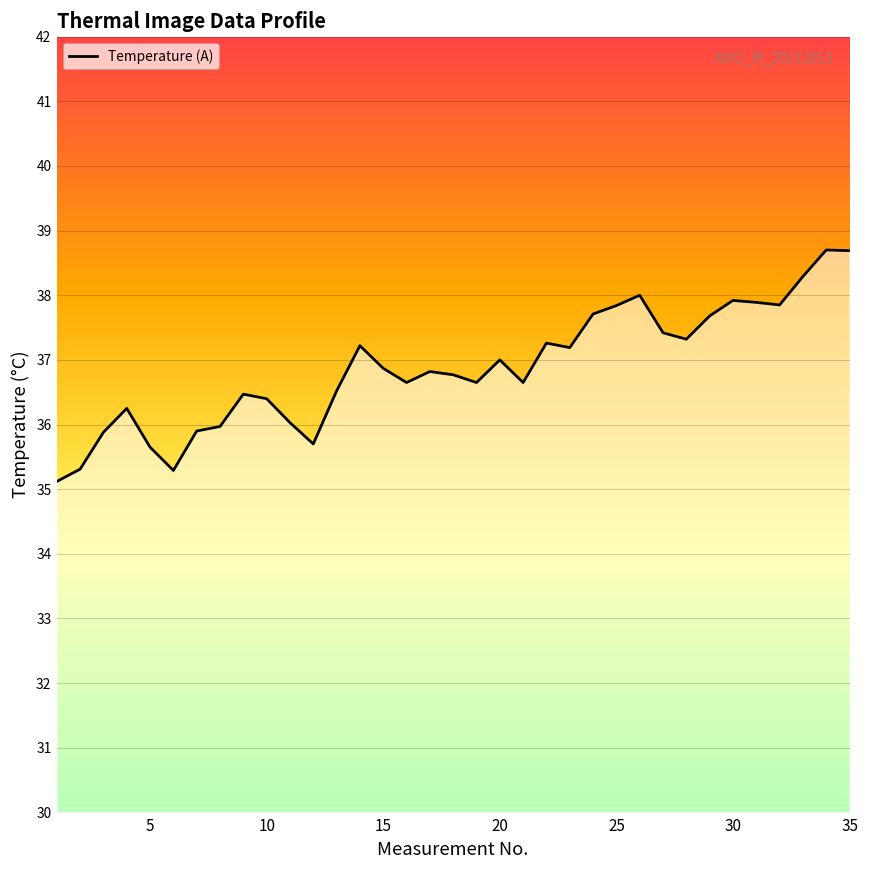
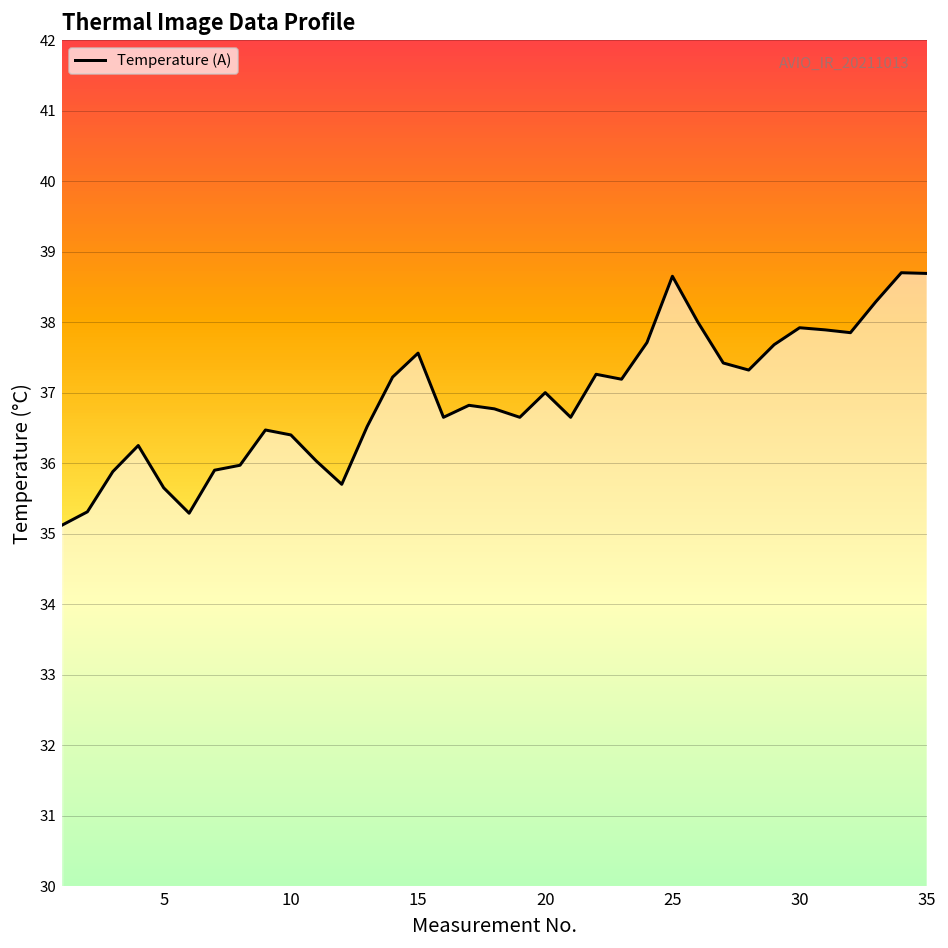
15: 36.9 -> 37.6
25: 37.8 -> 38.7
